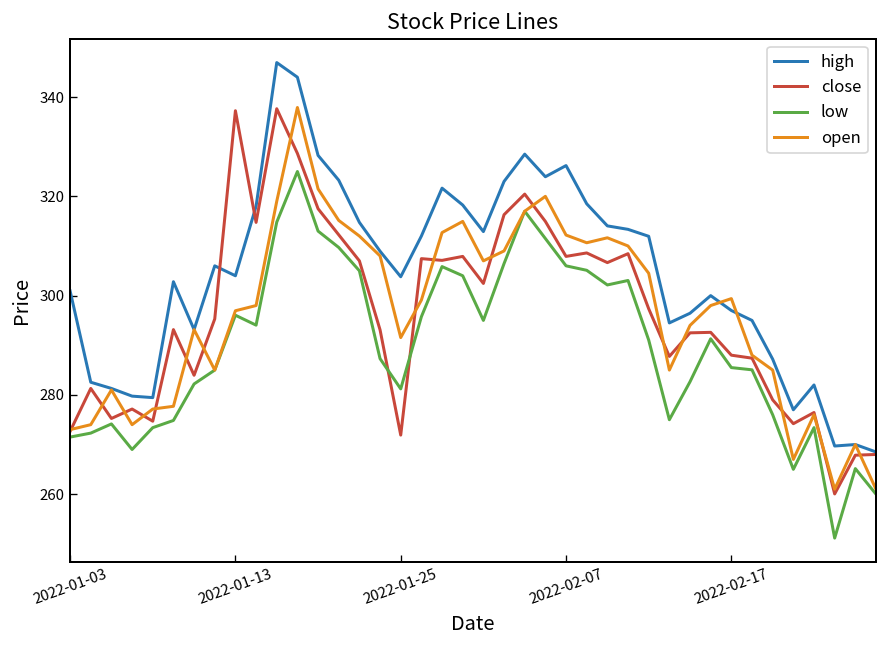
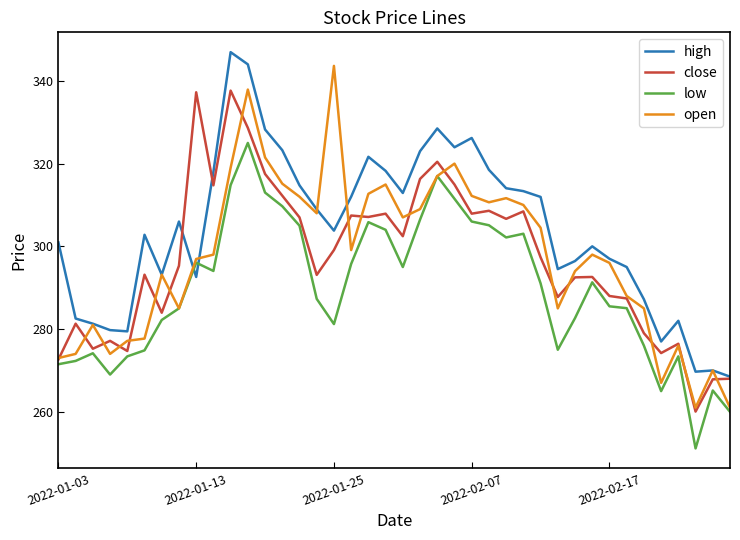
high, 2022-01-13: 304 -> 293
close, 2022-01-25: 272 -> 299
open, 2022-01-25: 292 -> 344
open, 2022-02-17: 299 -> 296
